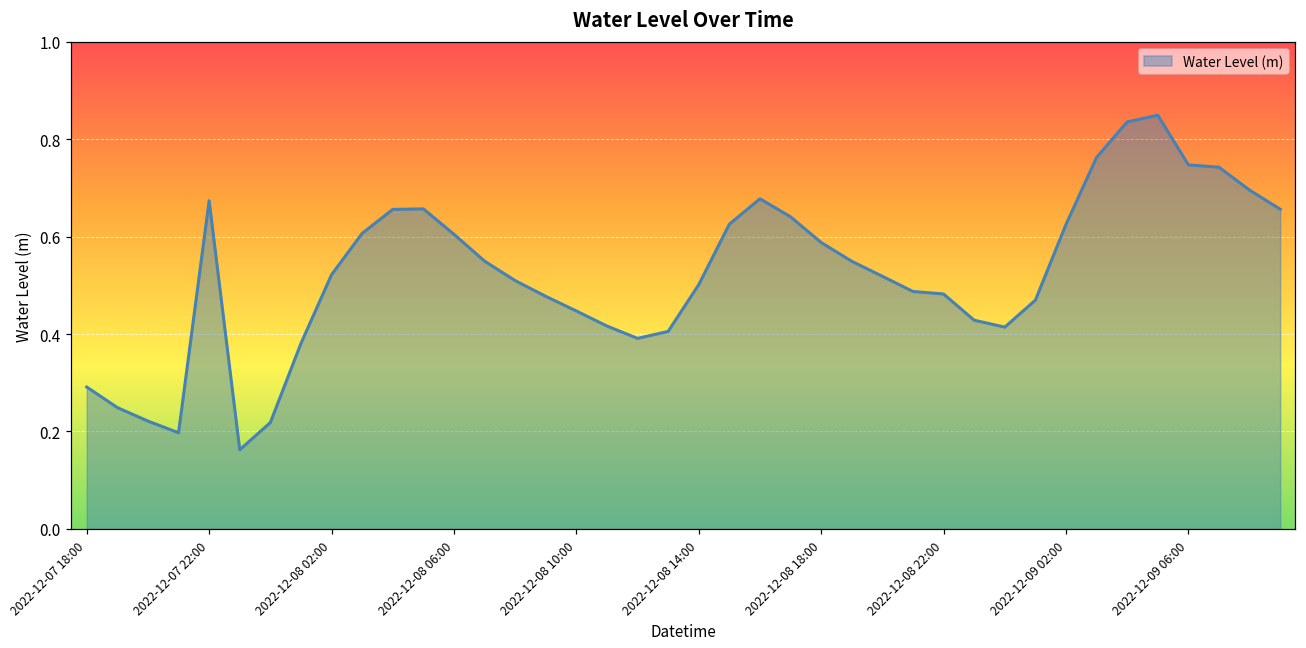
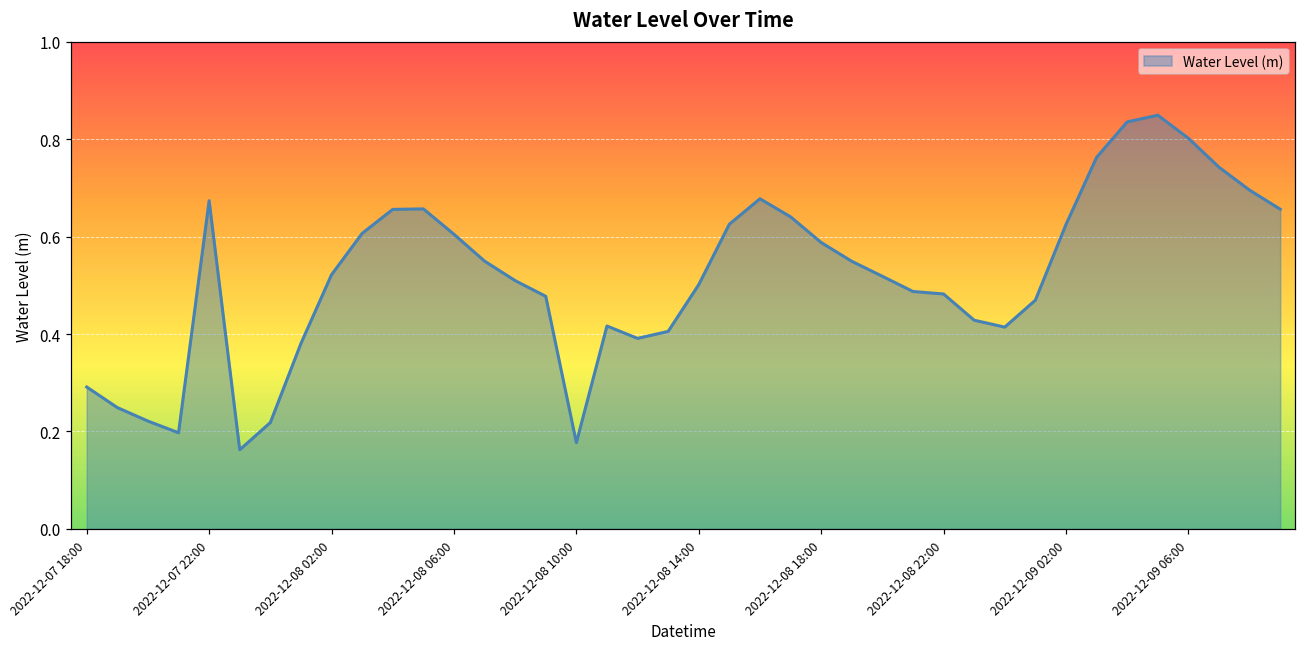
2022-12-08 10:00: 0.45 -> 0.18
2022-12-09 06:00: 0.75 -> 0.80
